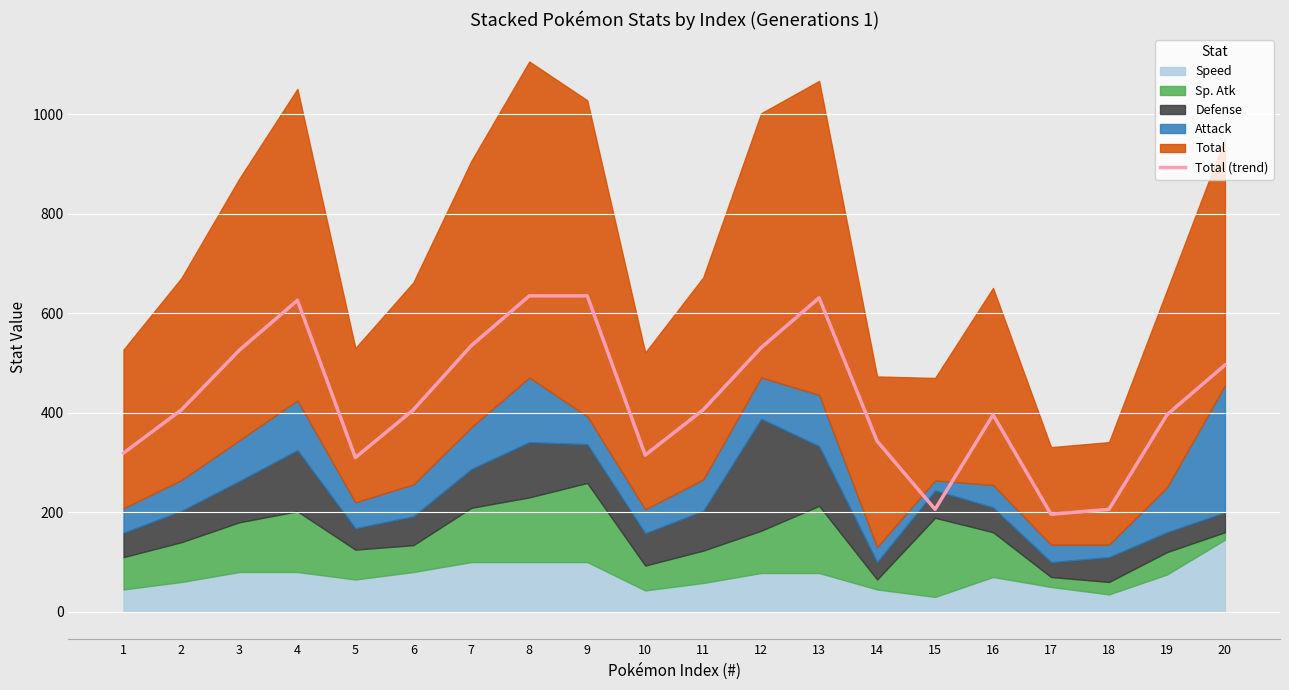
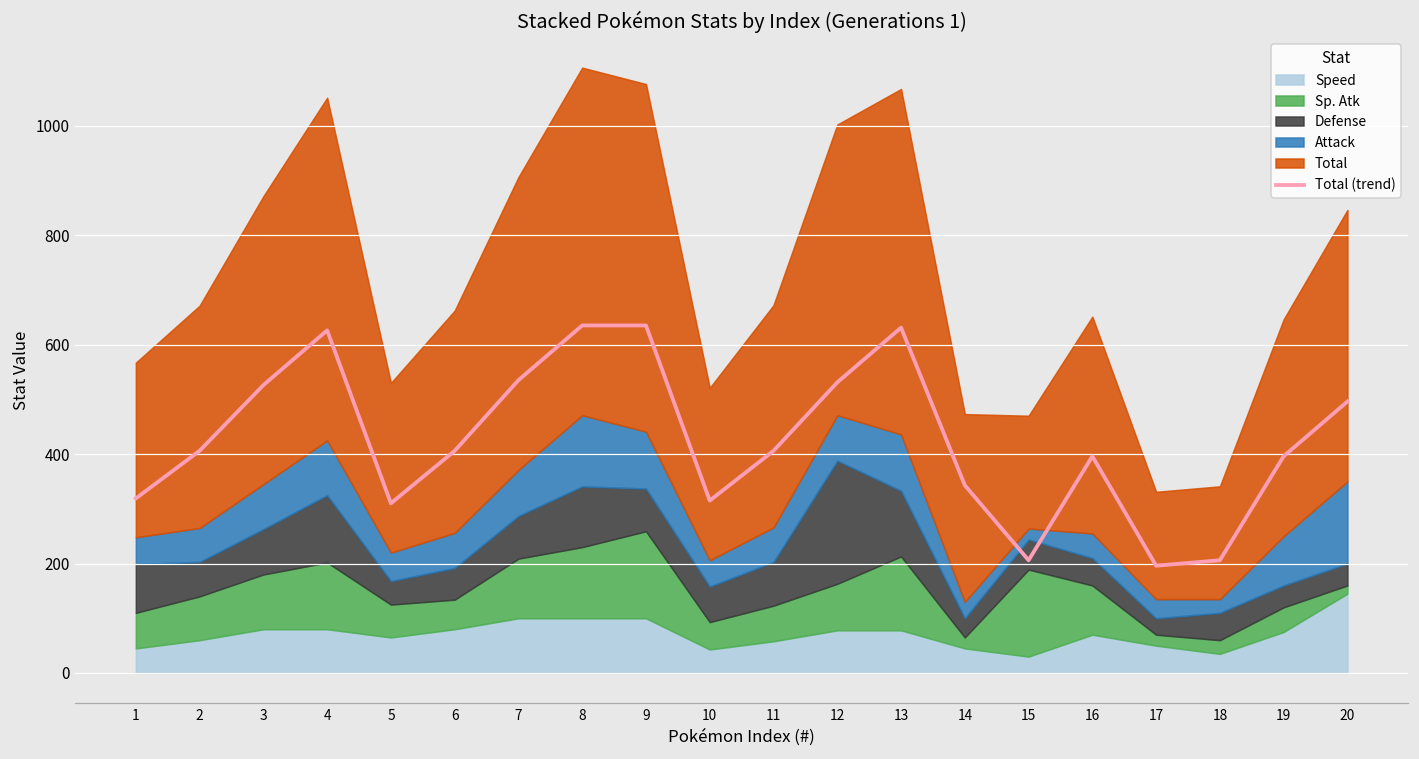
Defense, 1: 50 -> 90
Attack, 9: 60 -> 100
Attack, 20: 260 -> 150
